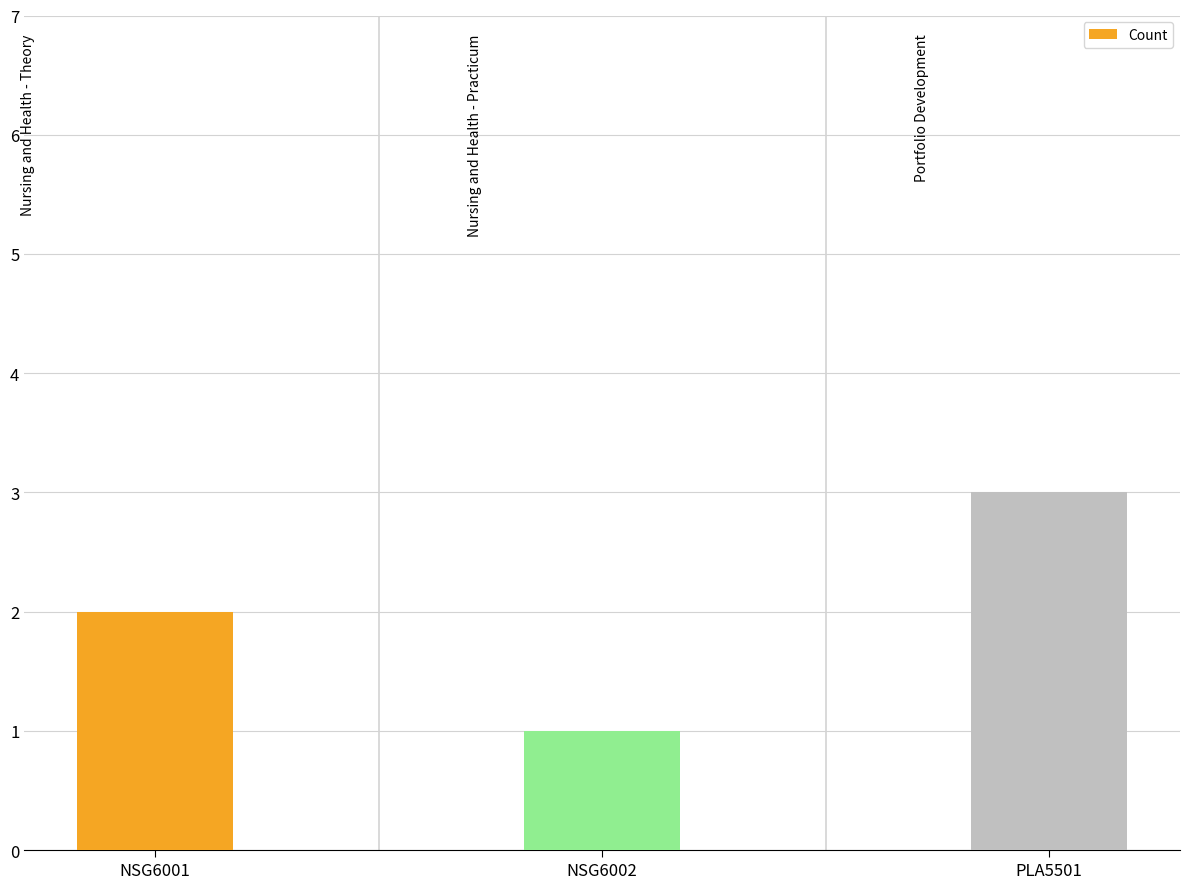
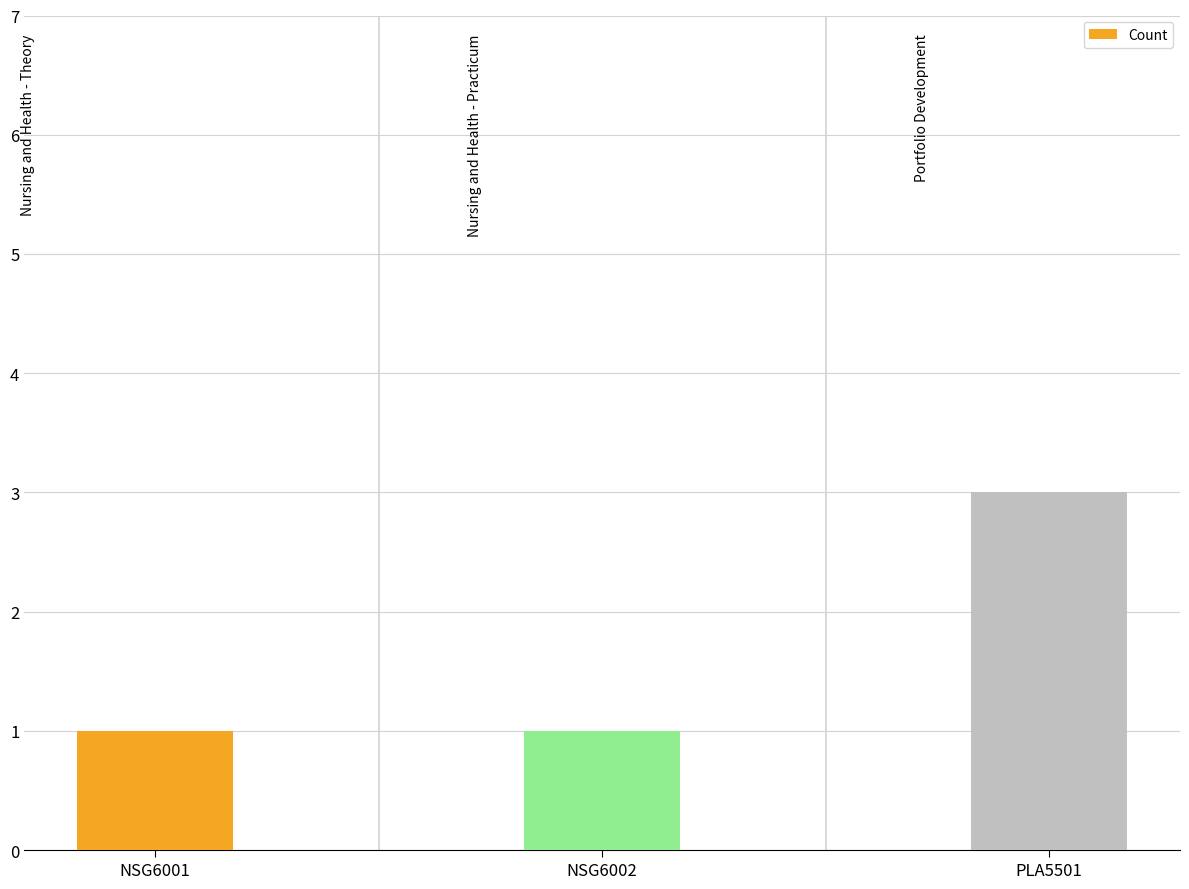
NSG6001: 2 -> 1
